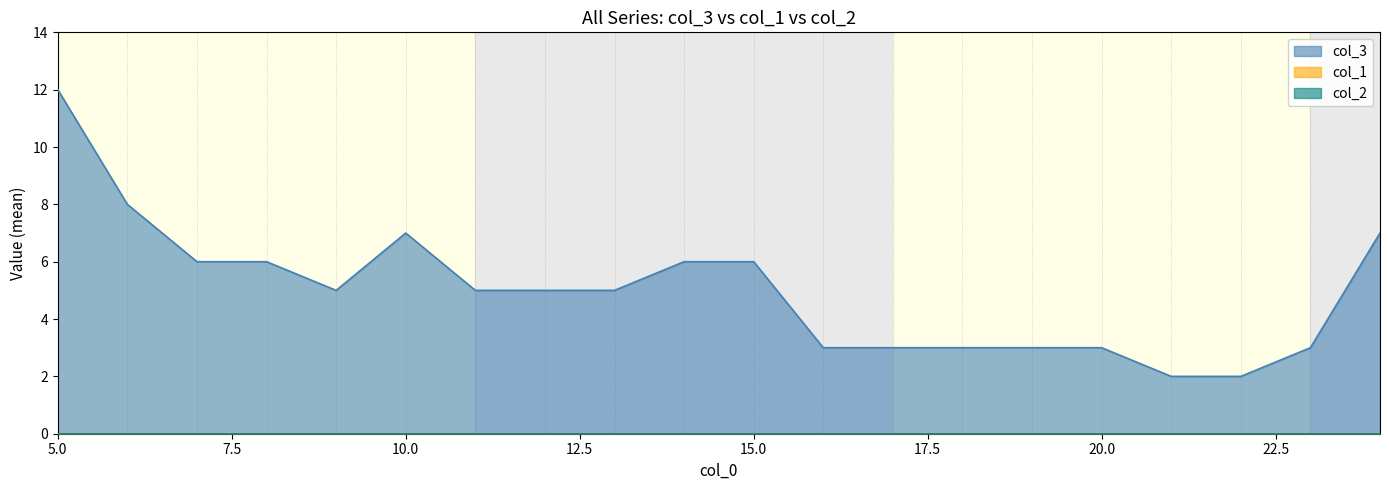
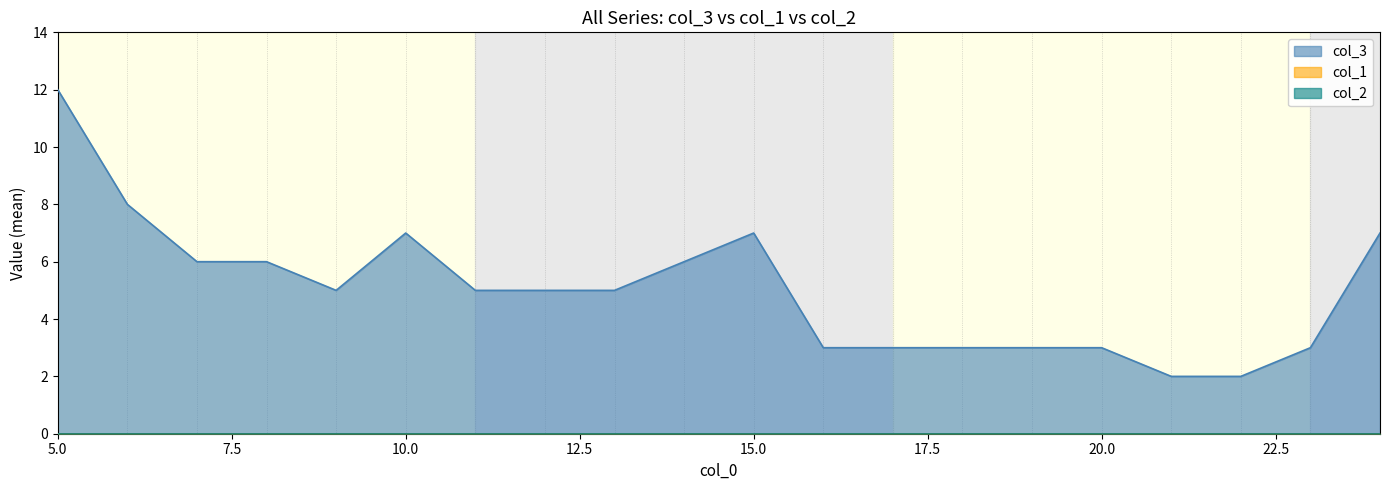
col_3, 15.0: 6 -> 7
